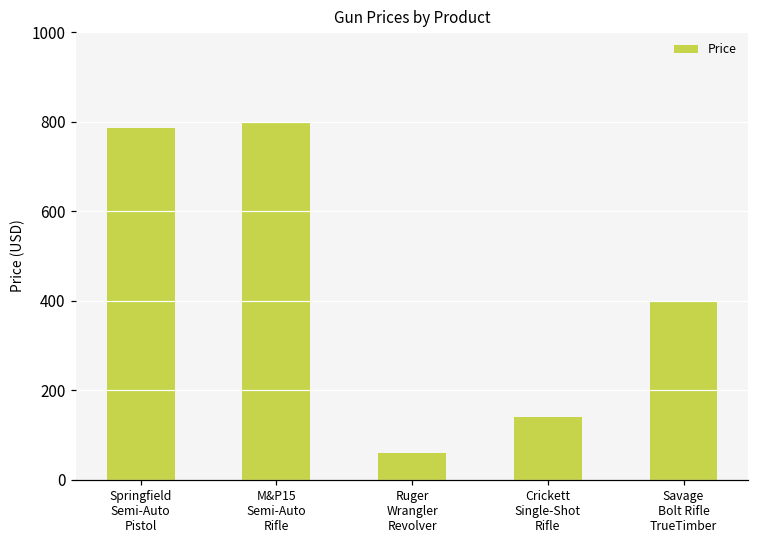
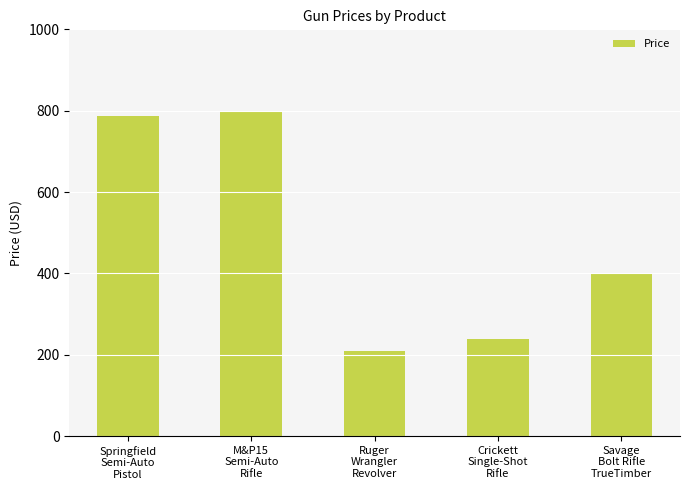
Ruger Wrangler Revolver: 60 -> 210
Crickett Single-Shot Rifle: 140 -> 240
